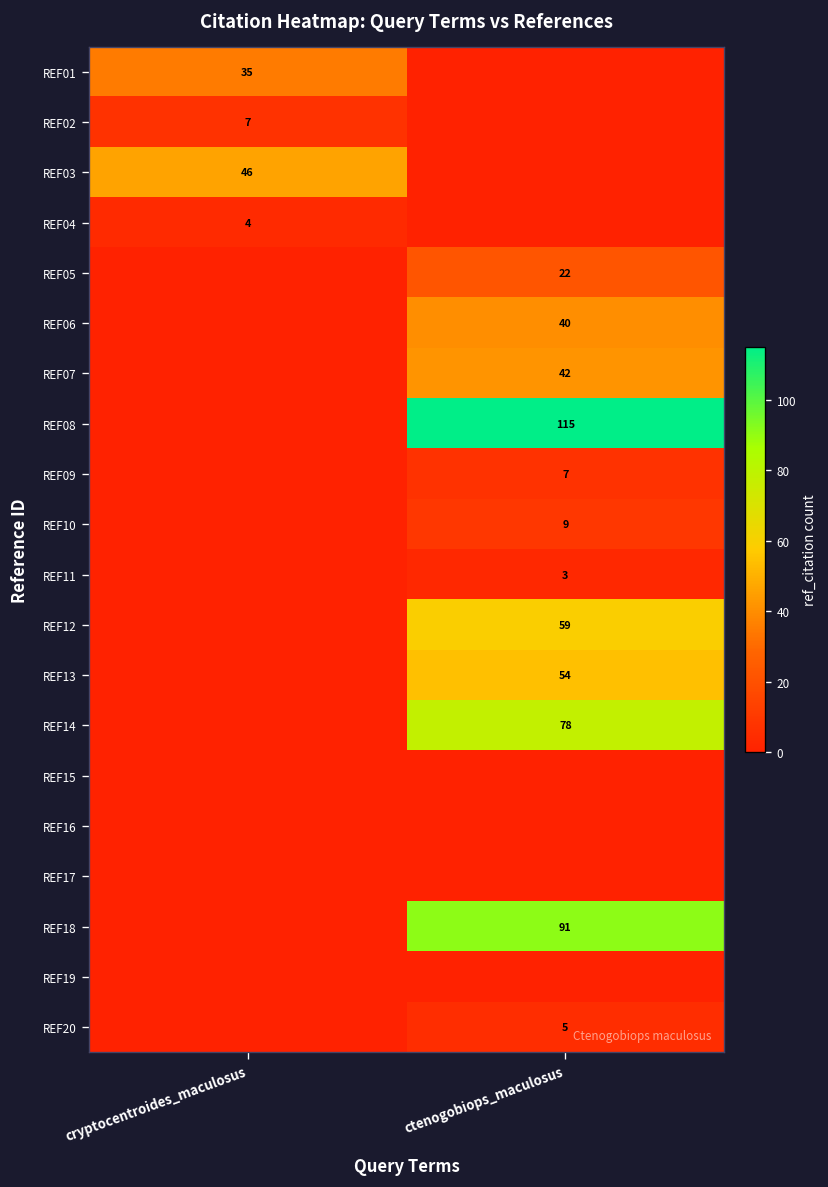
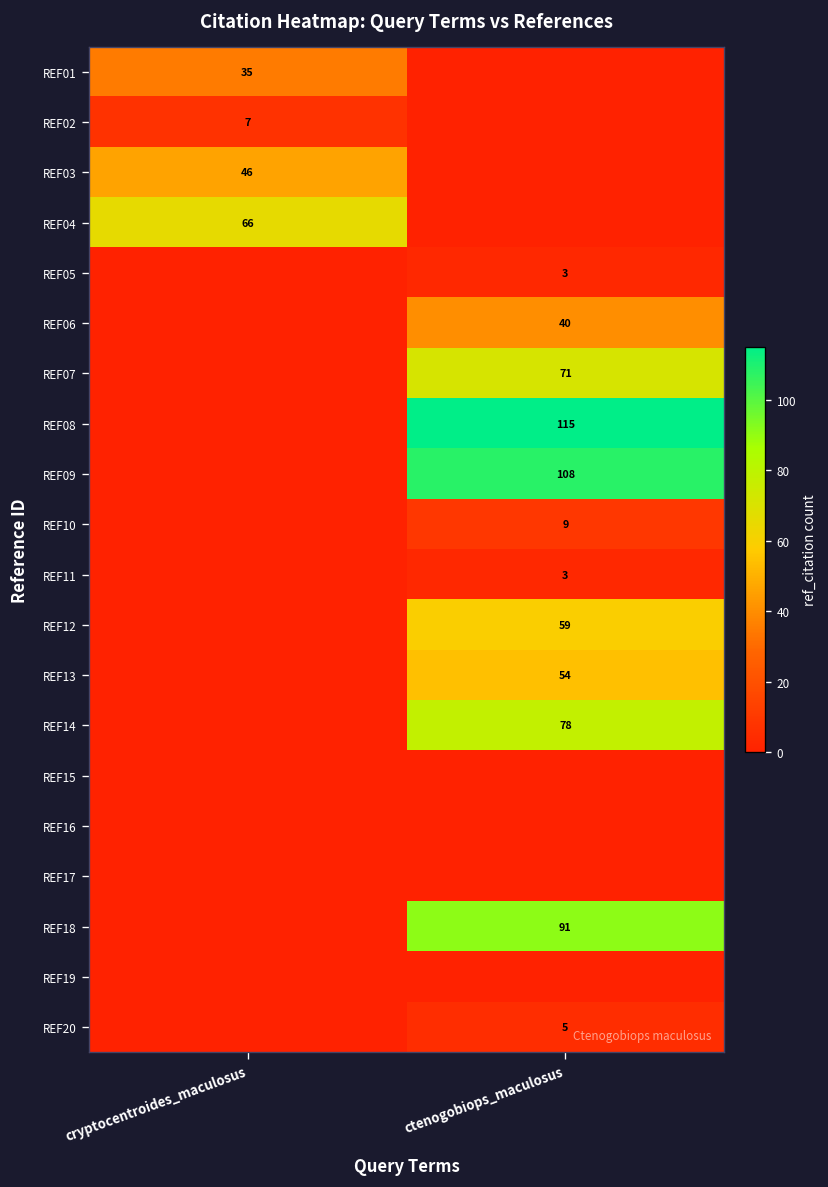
REF04, cryptocentroides_maculosus: 4 -> 66
REF05, ctenogobiops_maculosus: 22 -> 3
REF07, ctenogobiops_maculosus: 42 -> 71
REF09, ctenogobiops_maculosus: 7 -> 108
